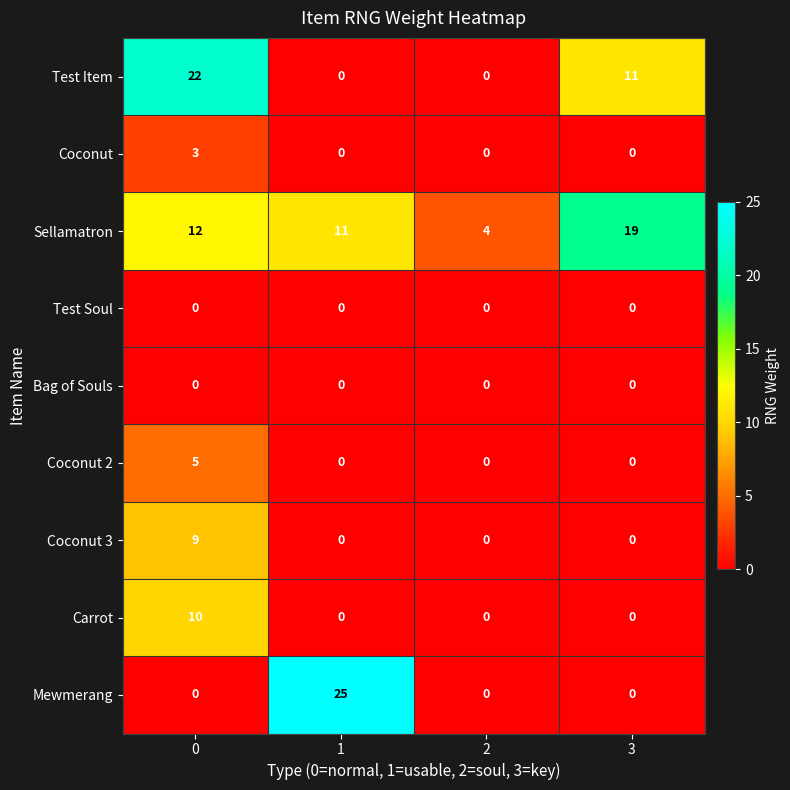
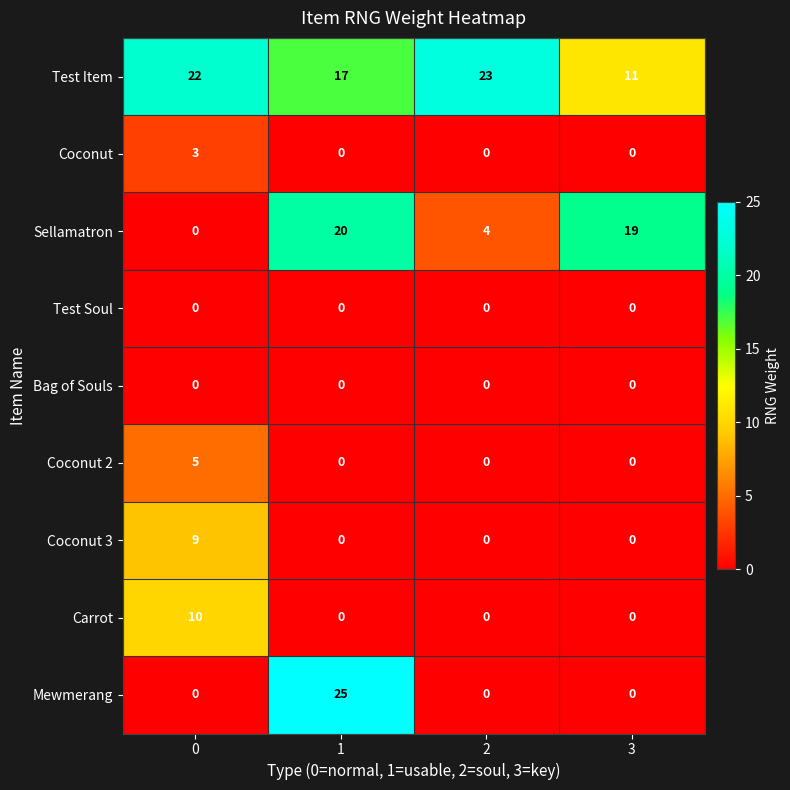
Test Item, 1: 0 -> 17
Test Item, 2: 0 -> 23
Sellamatron, 0: 12 -> 0
Sellamatron, 1: 11 -> 20
